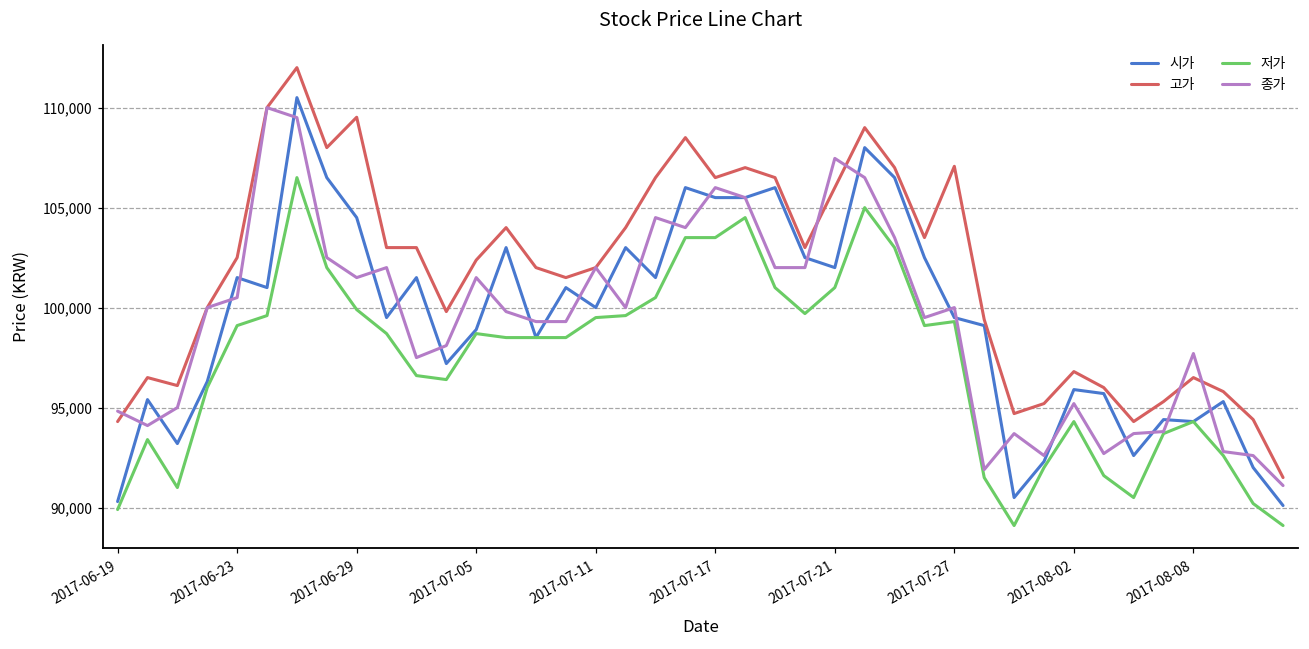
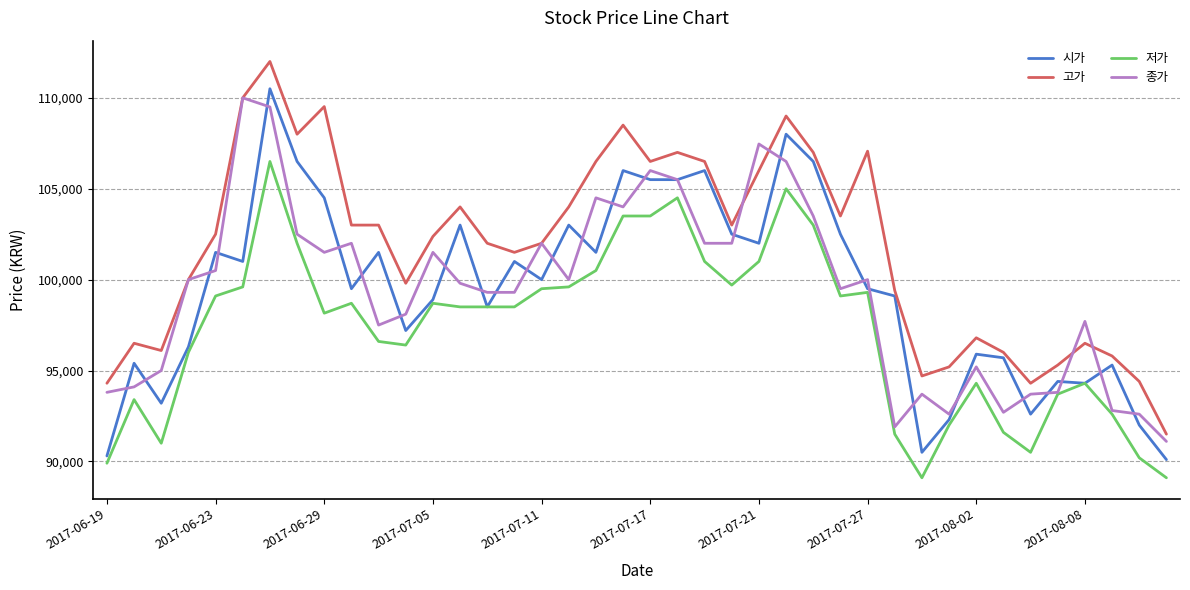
종가, 2017-06-19: 94,800 -> 93,800
저가, 2017-06-29: 99,900 -> 98,200
